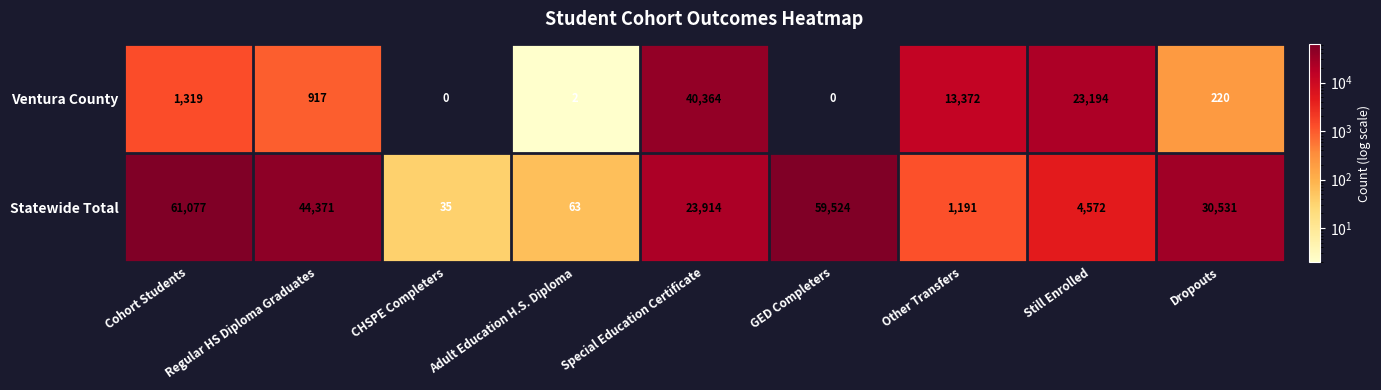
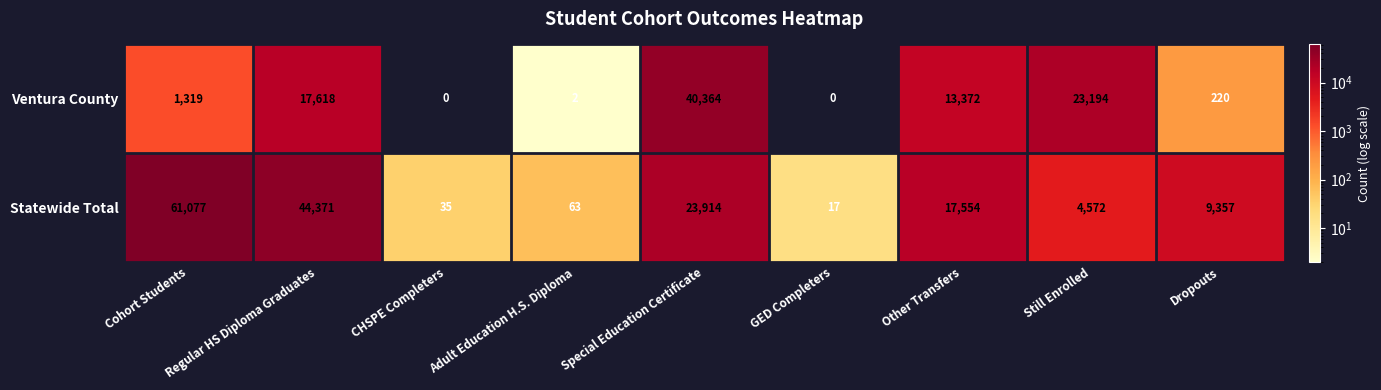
Ventura County, Regular HS Diploma Graduates: 917 -> 17,618
Statewide Total, GED Completers: 59,524 -> 17
Statewide Total, Other Transfers: 1,191 -> 17,554
Statewide Total, Dropouts: 30,531 -> 9,357
